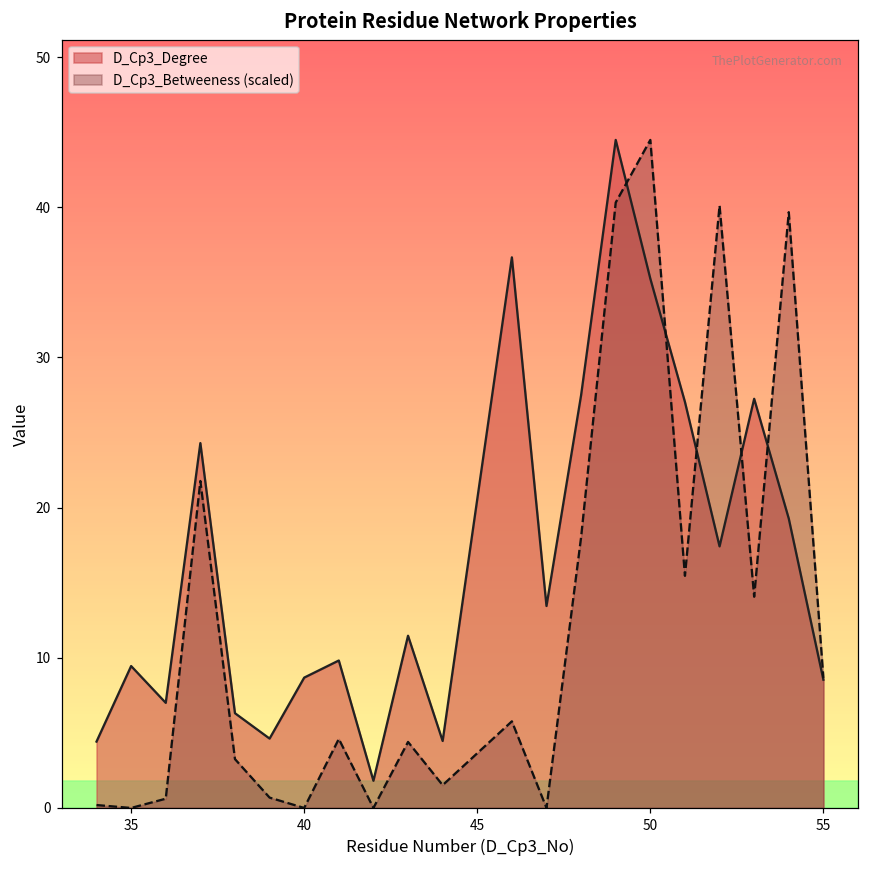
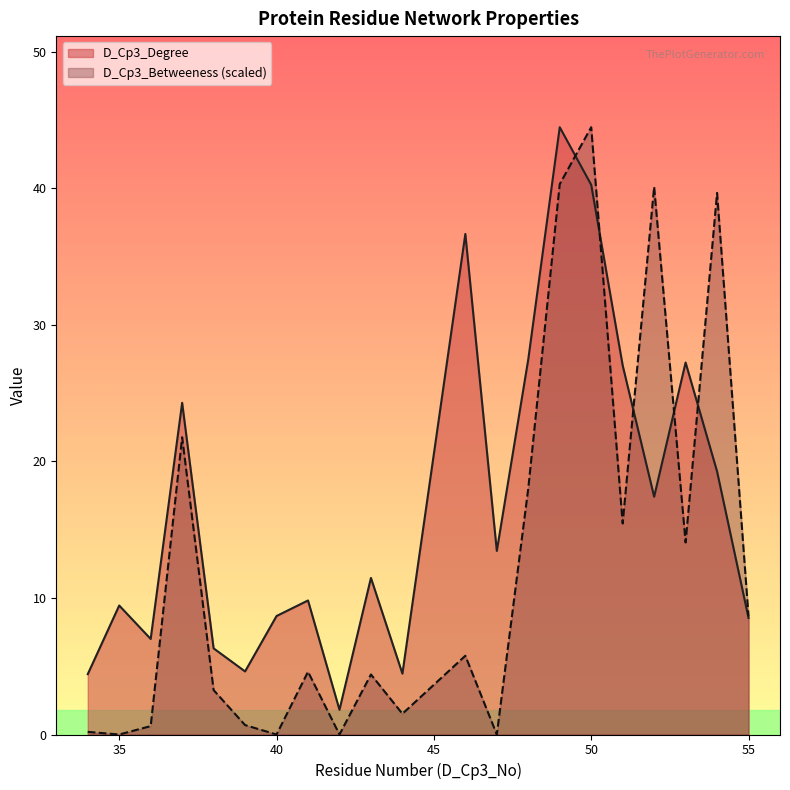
D_Cp3_Degree, 50: 35.3 -> 40.3
